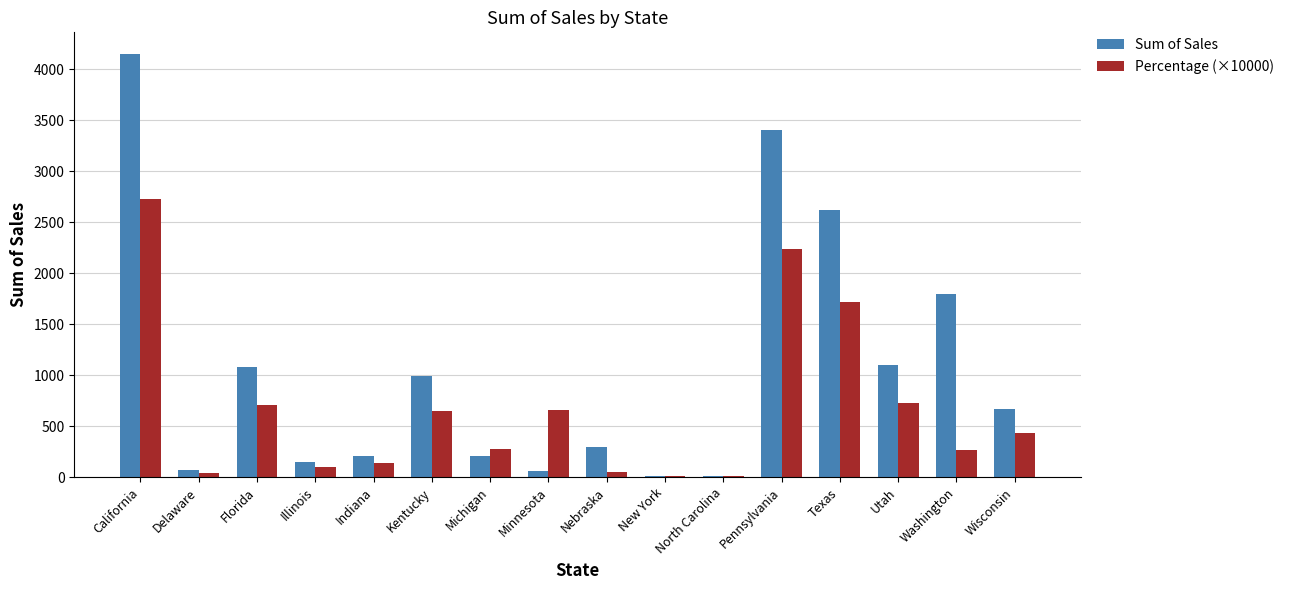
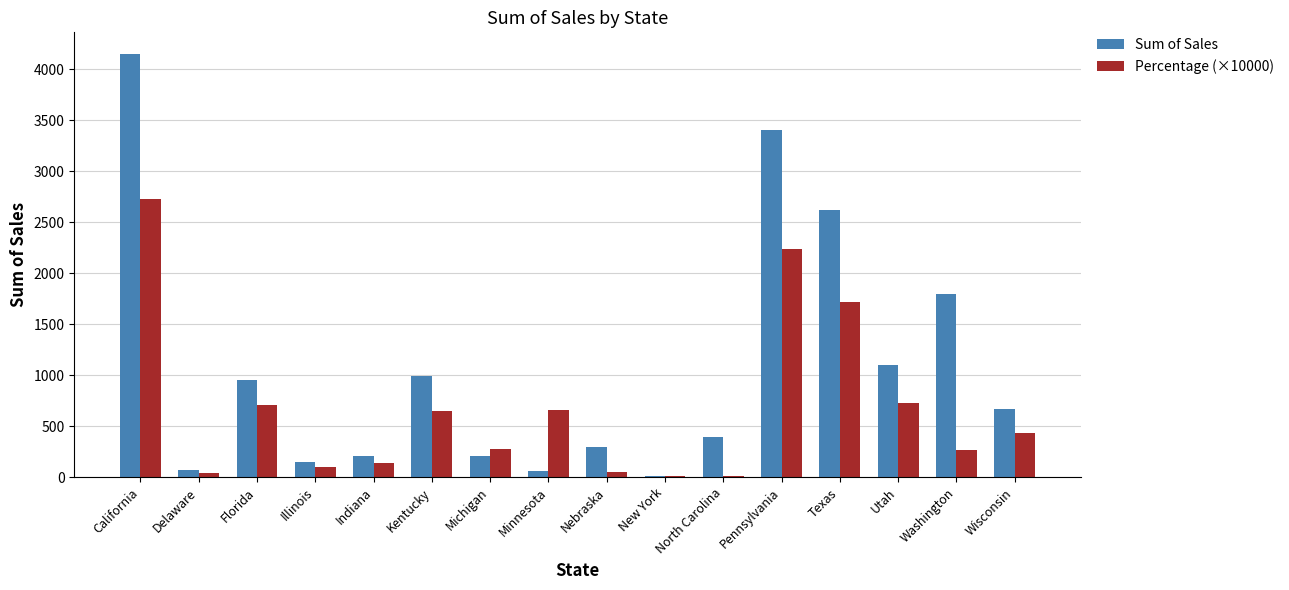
Sum of Sales, Florida: 1080 -> 950
Sum of Sales, North Carolina: 20 -> 390
